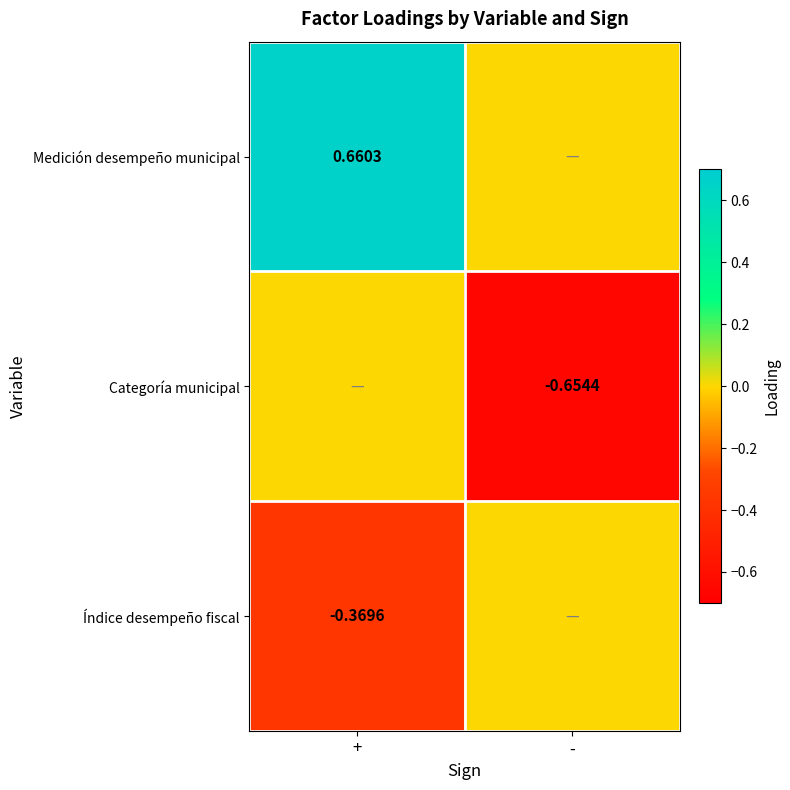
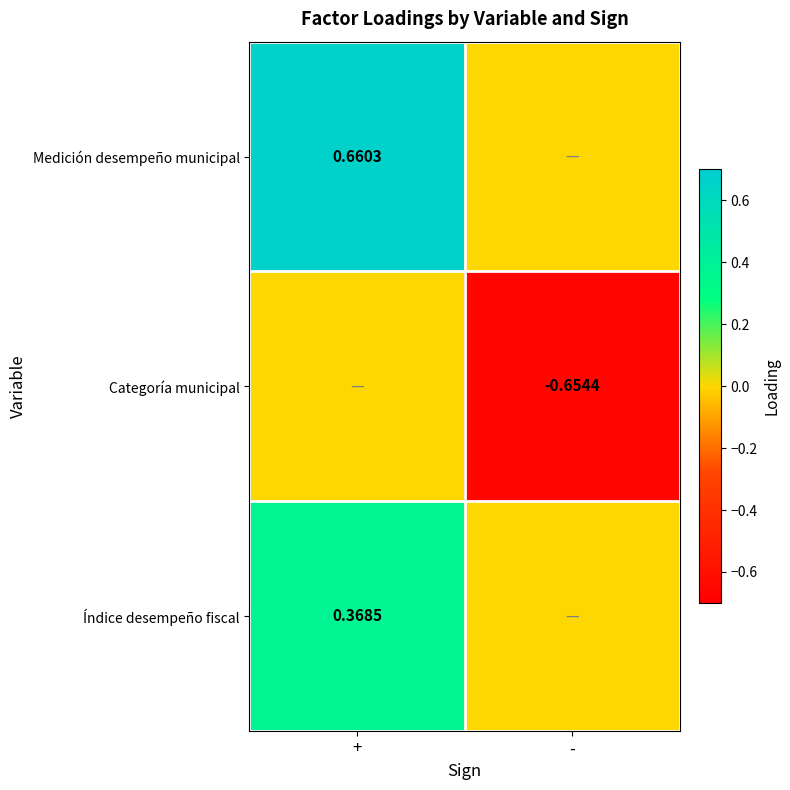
Índice desempeño fiscal, +: -0.3696 -> 0.3685
